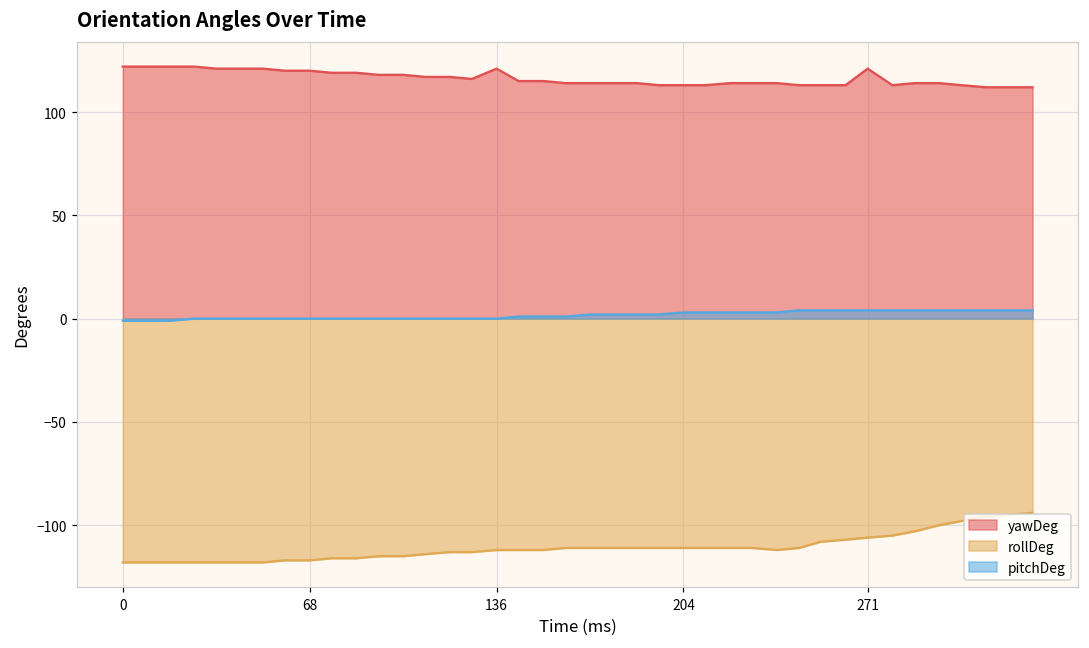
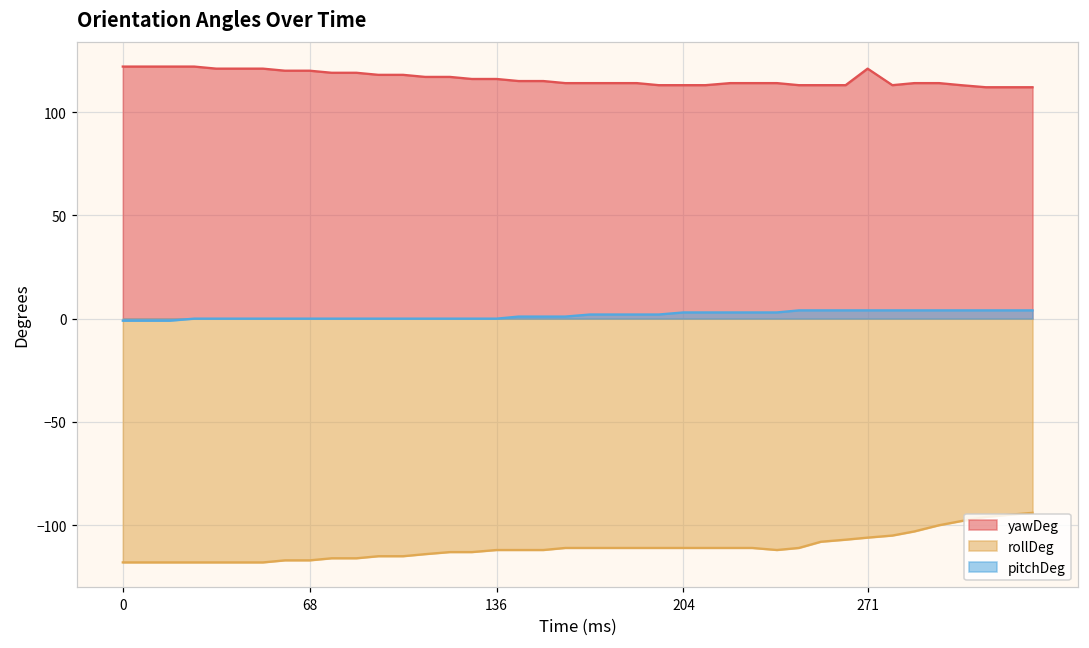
yawDeg, 136: 121 -> 116
